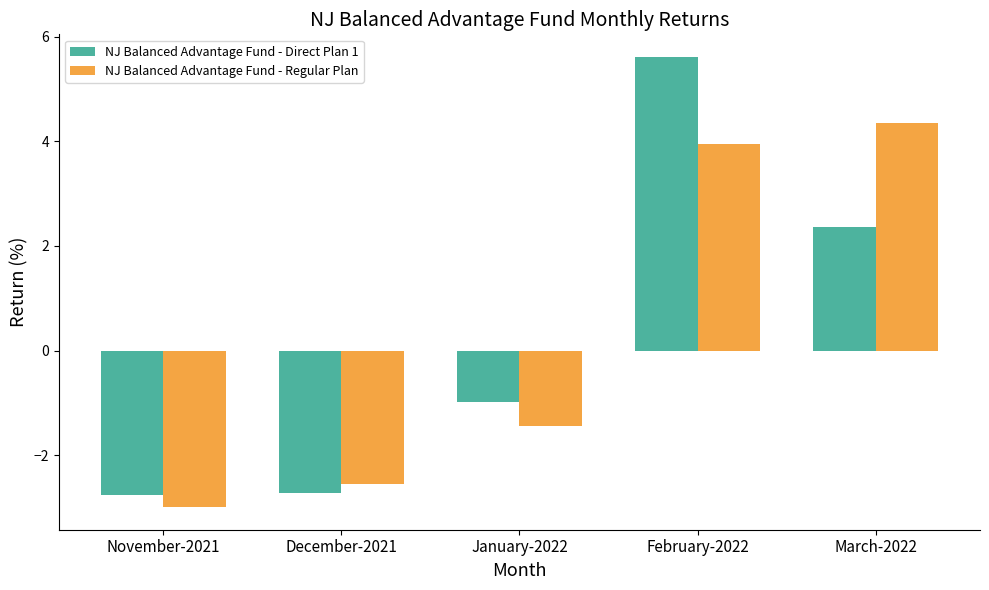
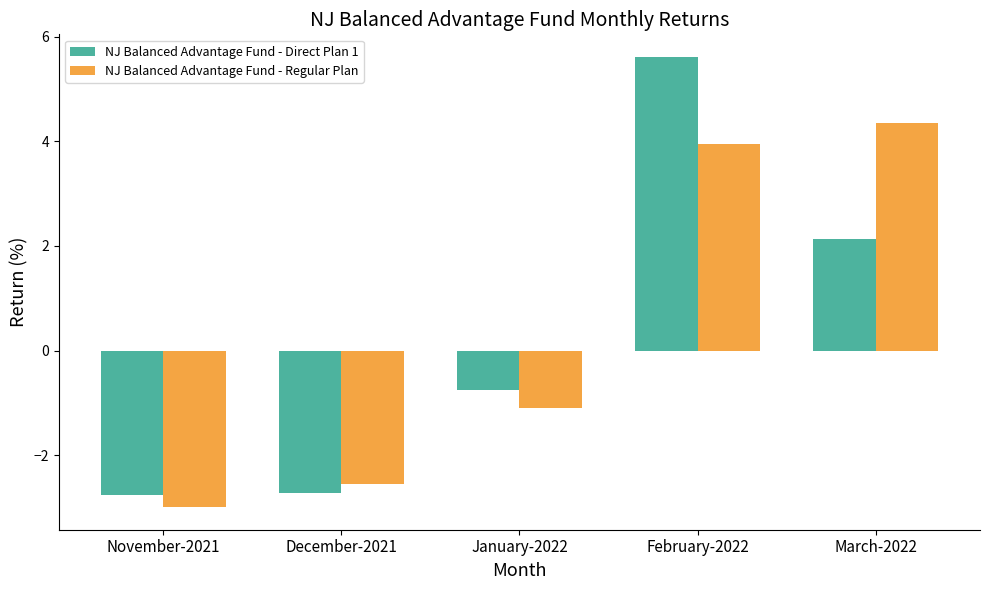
NJ Balanced Advantage Fund - Direct Plan 1, January-2022: -1.0 -> -0.8
NJ Balanced Advantage Fund - Regular Plan, January-2022: -1.4 -> -1.1
NJ Balanced Advantage Fund - Direct Plan 1, March-2022: 2.4 -> 2.1
